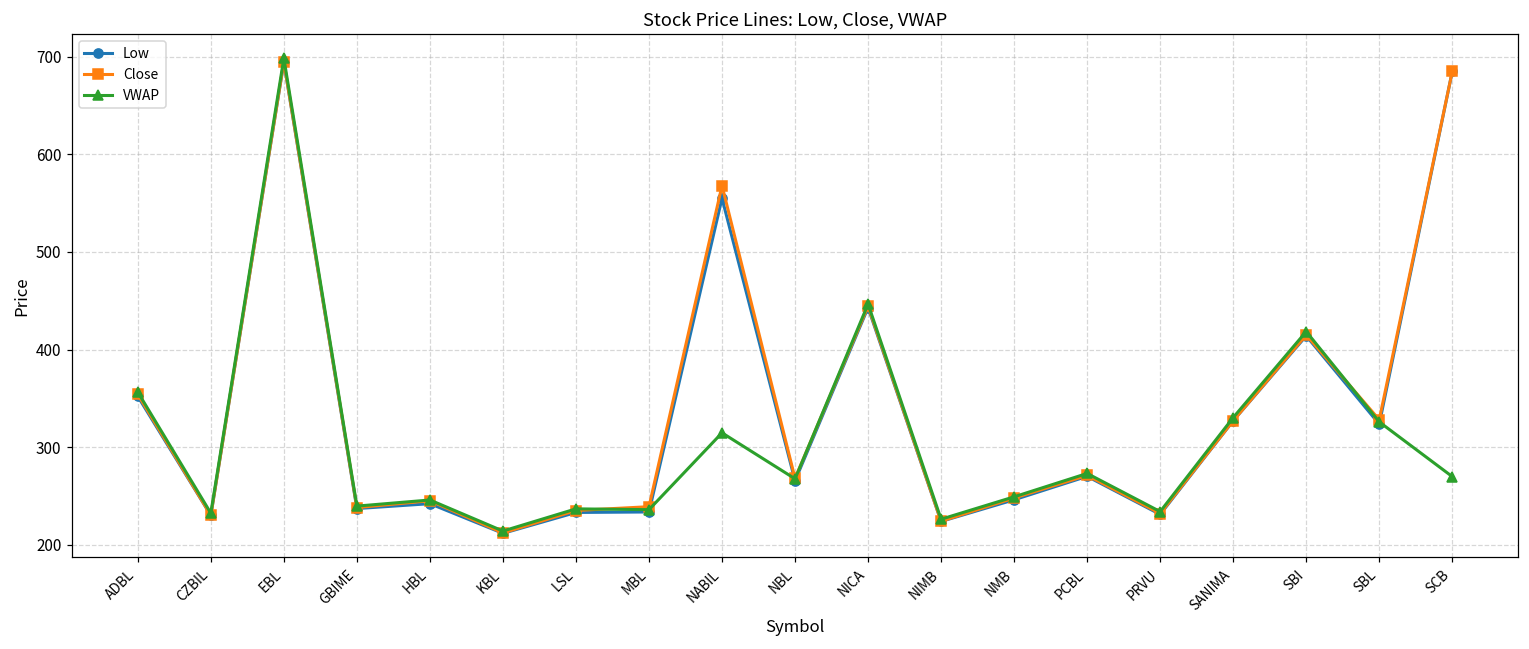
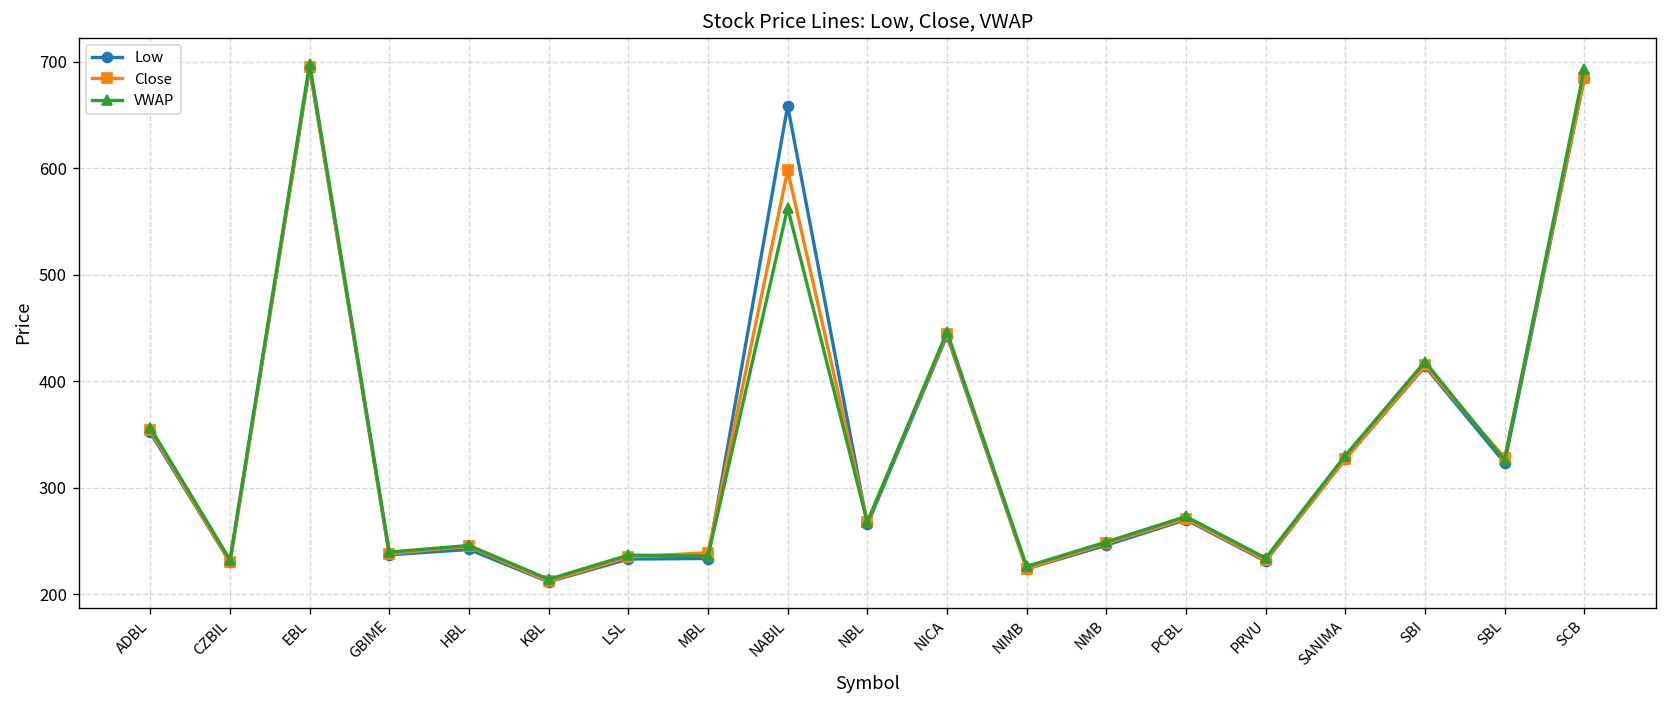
Low, NABIL: 560 -> 660
Close, NABIL: 570 -> 600
VWAP, NABIL: 310 -> 560
VWAP, SCB: 270 -> 690
